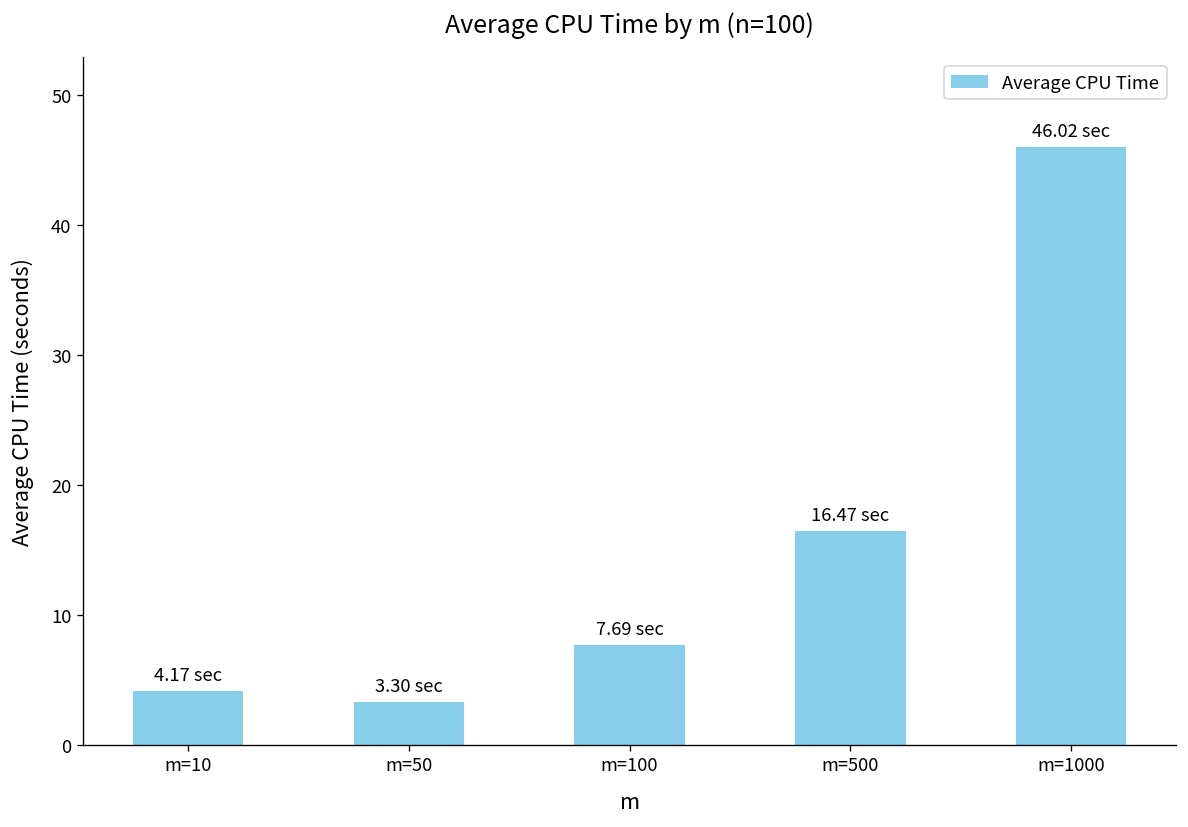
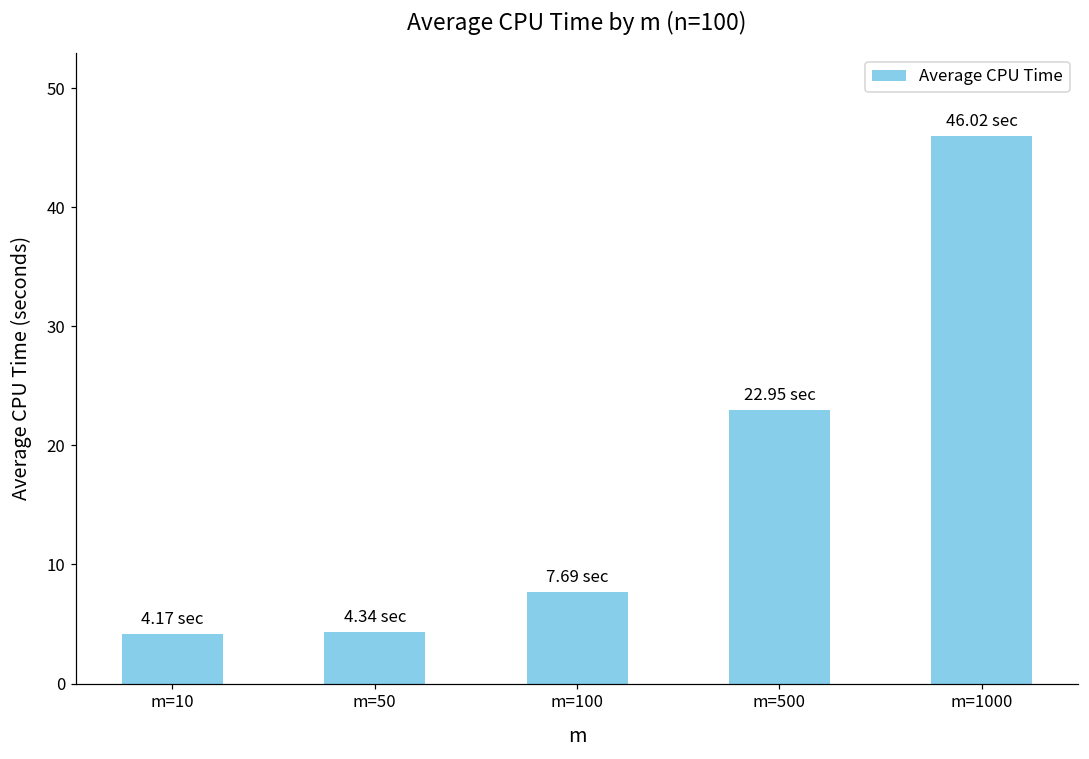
m=50: 3.30 -> 4.34
m=500: 16.47 -> 22.95
